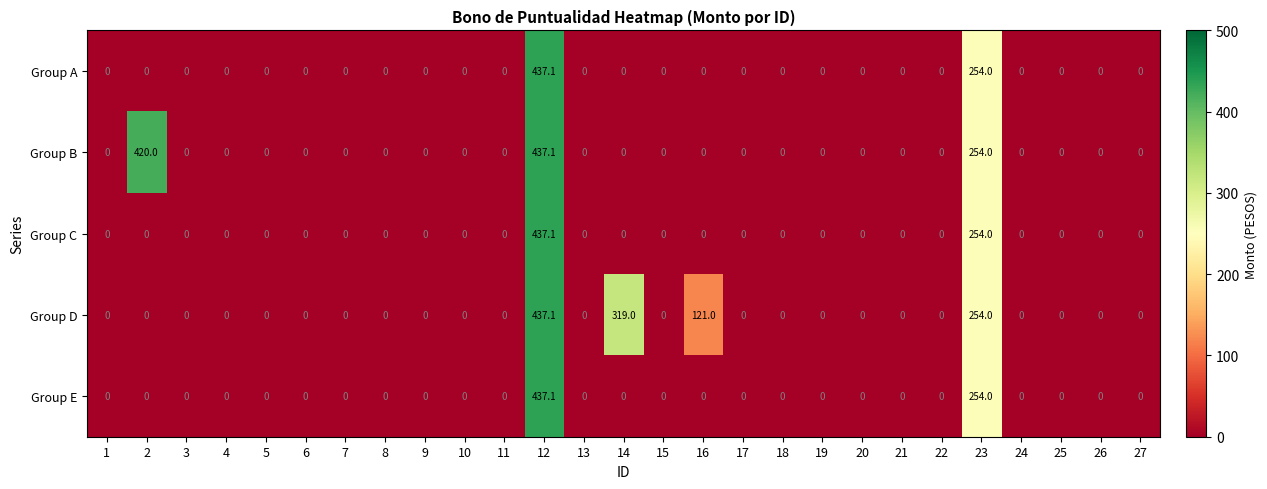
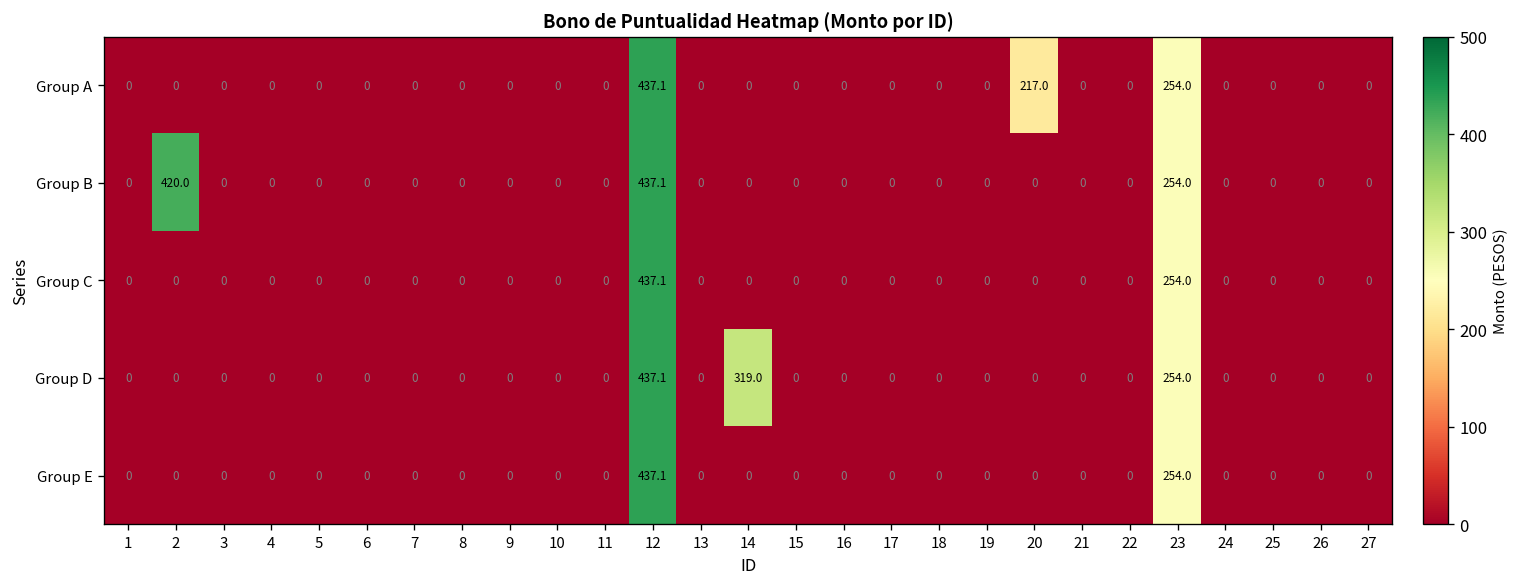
Group A, 20: 0 -> 217.0
Group D, 16: 121.0 -> 0
